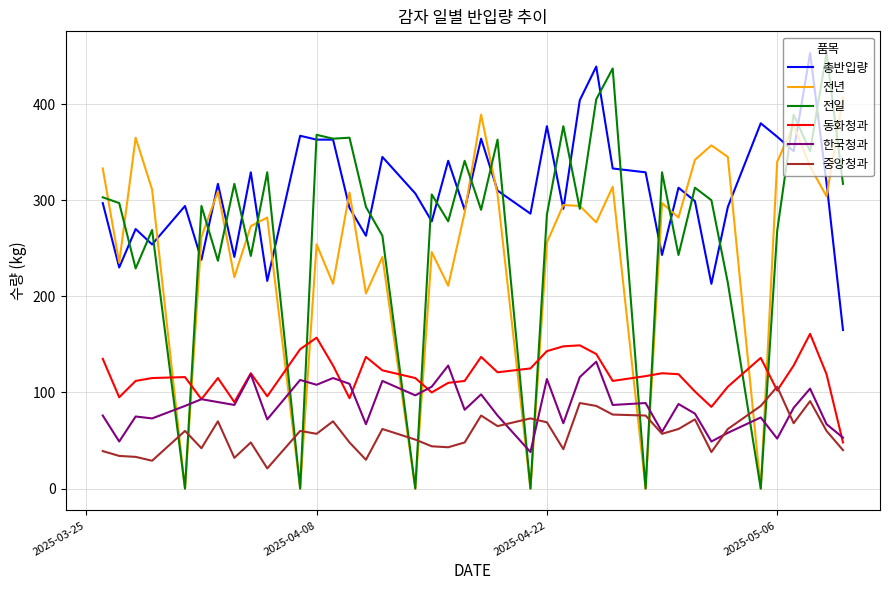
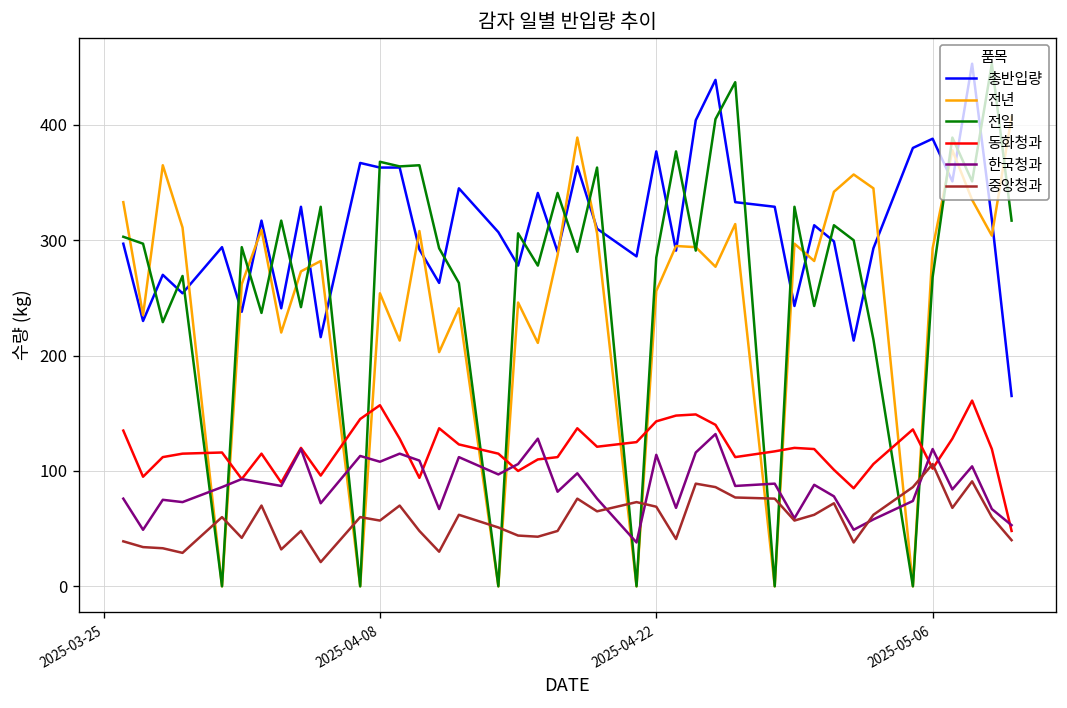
총반입량, 2025-05-06: 370 -> 390
전년, 2025-05-06: 340 -> 290
한국청과, 2025-05-06: 50 -> 120
